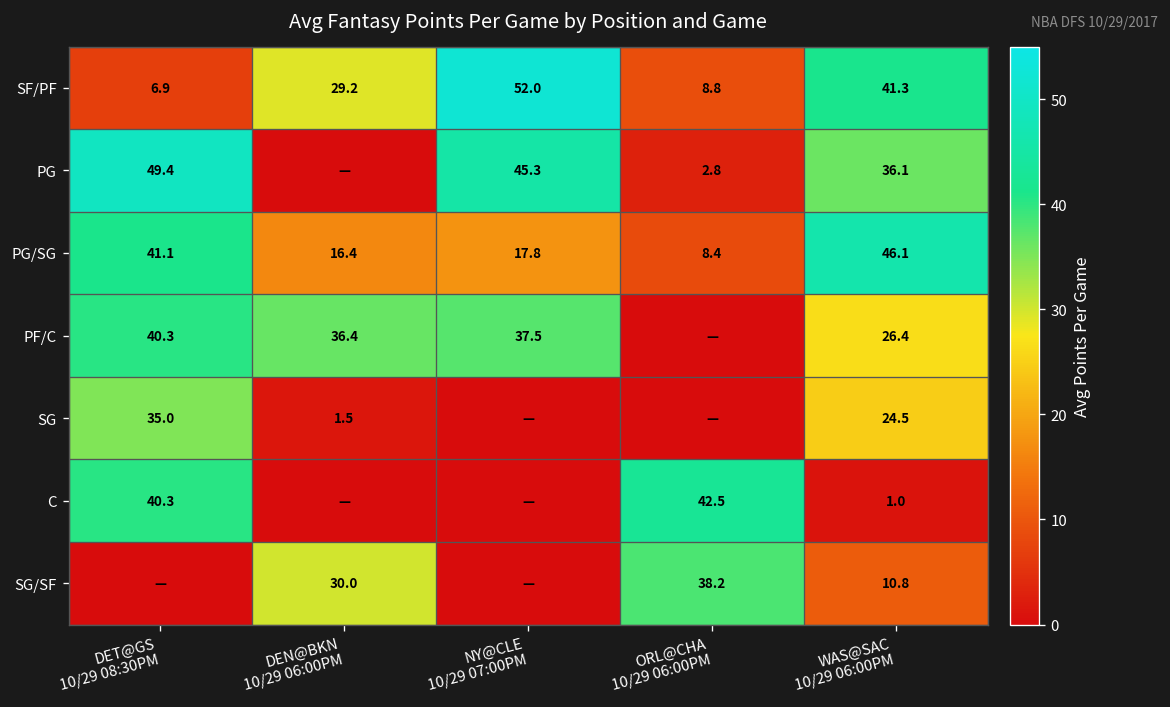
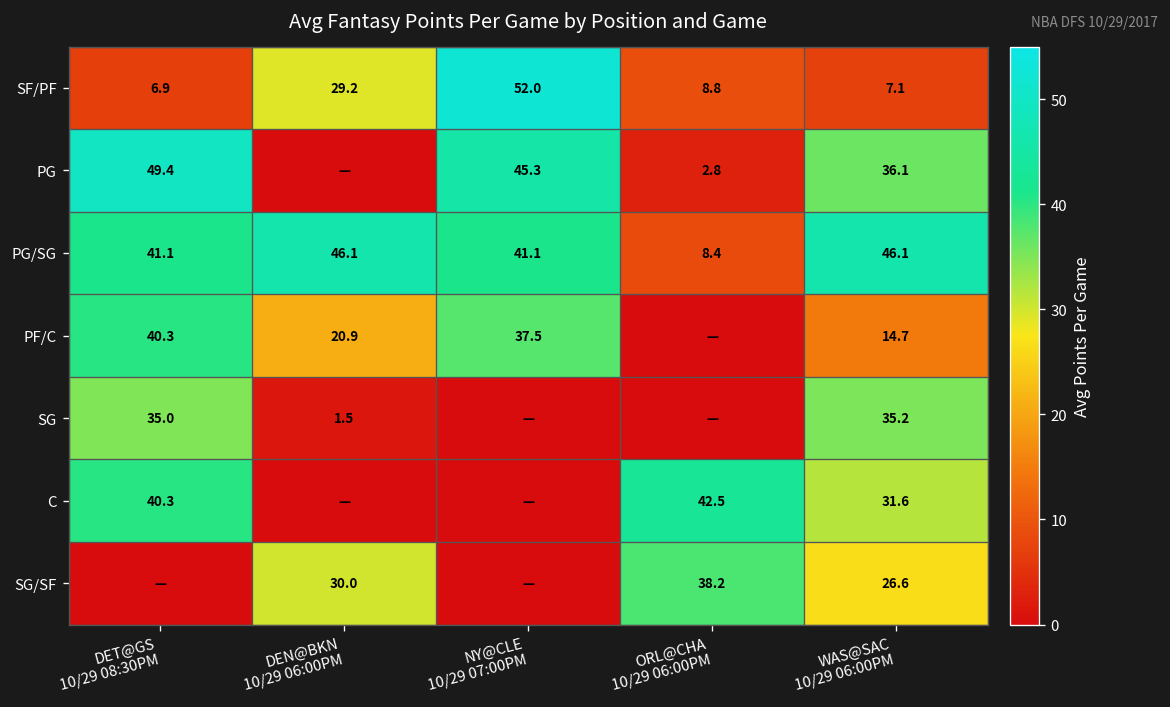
SF/PF, WAS@SAC 10/29 06:00PM: 41.3 -> 7.1
PG/SG, DEN@BKN 10/29 06:00PM: 16.4 -> 46.1
PG/SG, NY@CLE 10/29 07:00PM: 17.8 -> 41.1
PF/C, DEN@BKN 10/29 06:00PM: 36.4 -> 20.9
PF/C, WAS@SAC 10/29 06:00PM: 26.4 -> 14.7
SG, WAS@SAC 10/29 06:00PM: 24.5 -> 35.2
C, WAS@SAC 10/29 06:00PM: 1.0 -> 31.6
SG/SF, WAS@SAC 10/29 06:00PM: 10.8 -> 26.6
